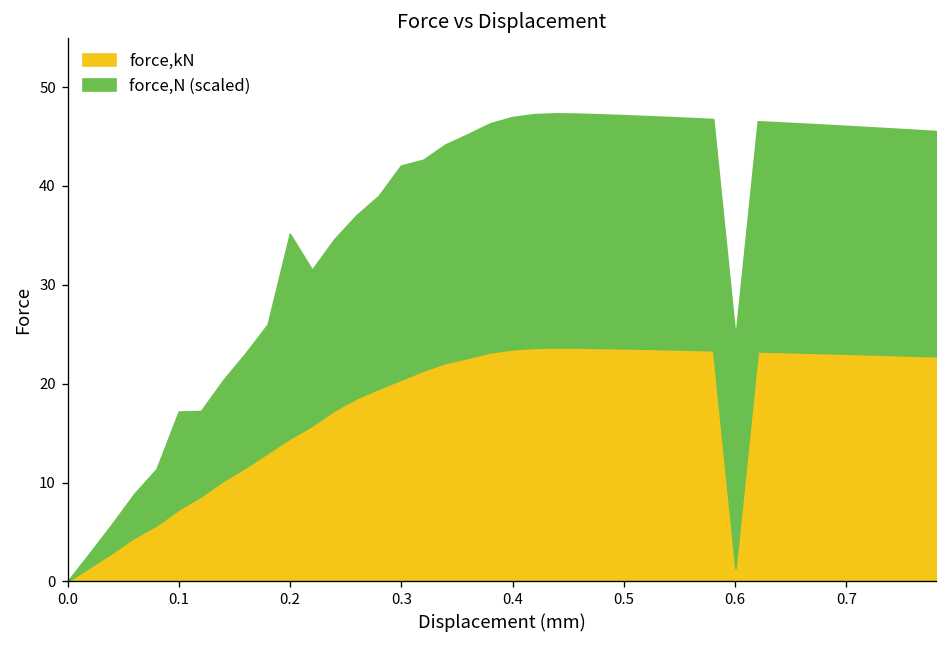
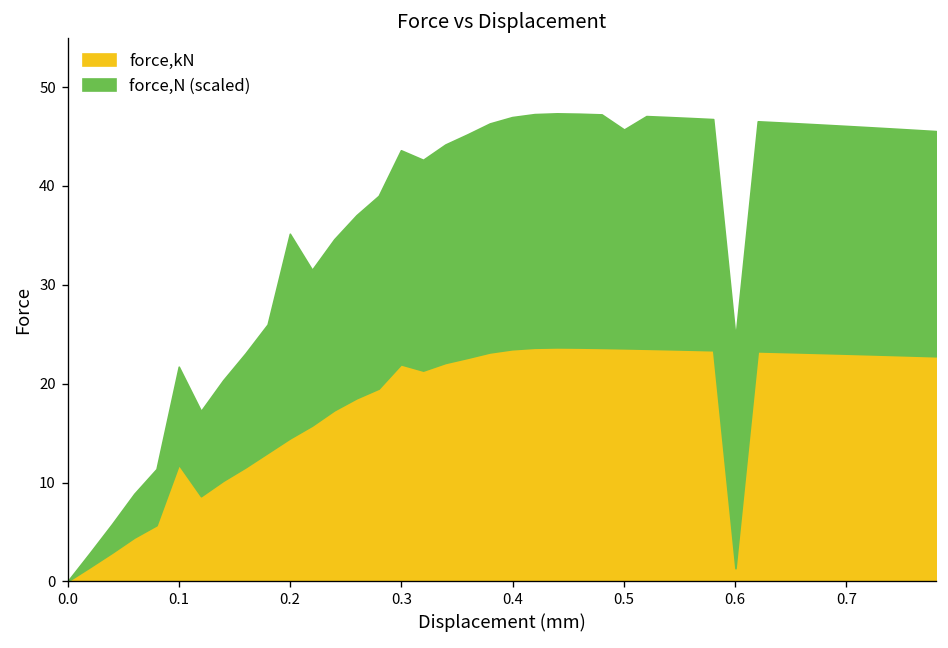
force,kN, 0.1: 7 -> 12
force,kN, 0.3: 20 -> 22
force,N (scaled), 0.5: 24 -> 22
